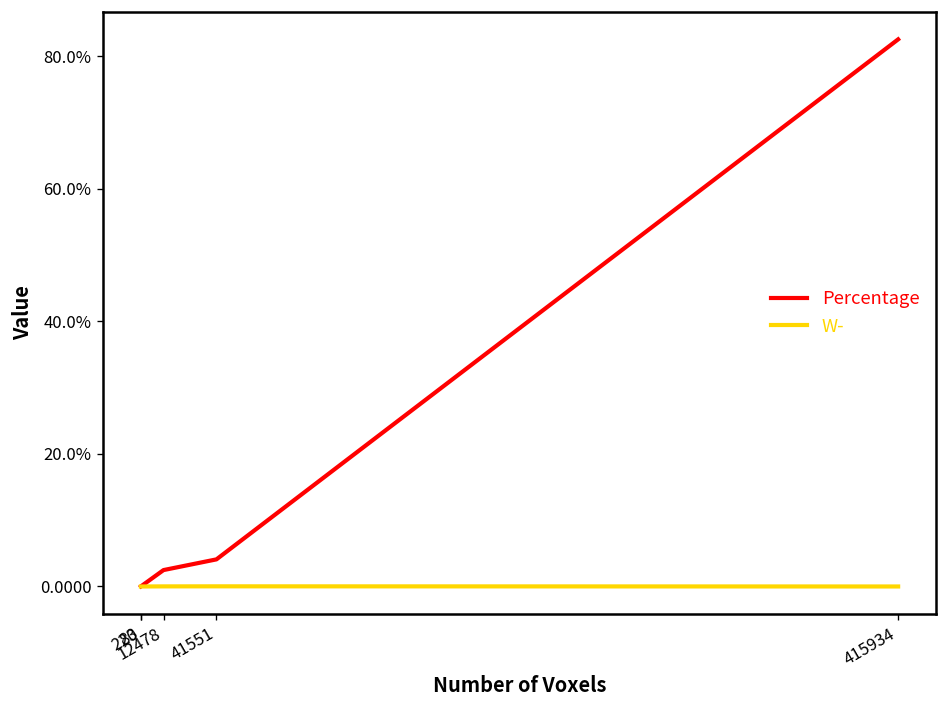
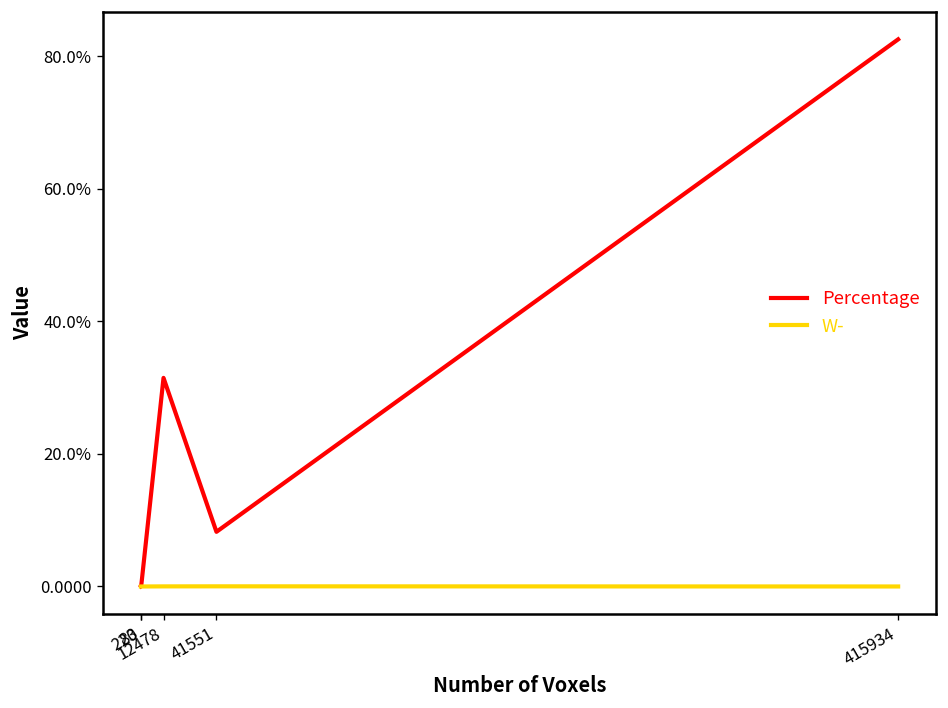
Percentage, 12478: 2% -> 31%
Percentage, 41551: 4% -> 8%
